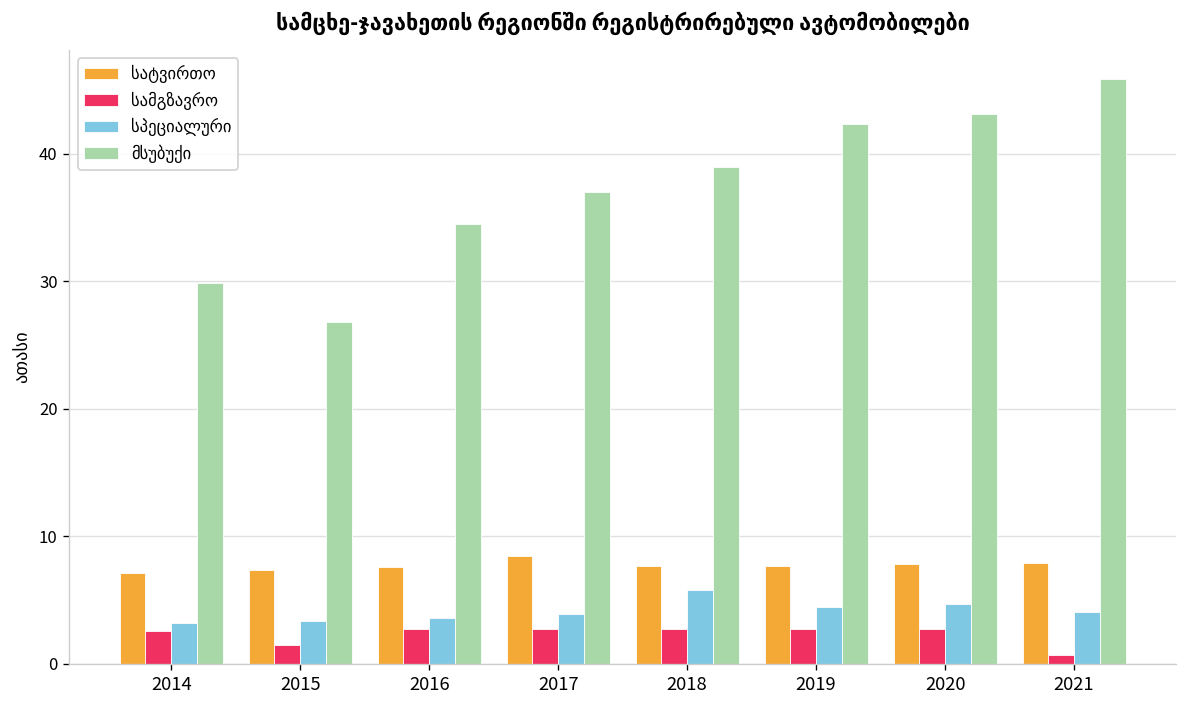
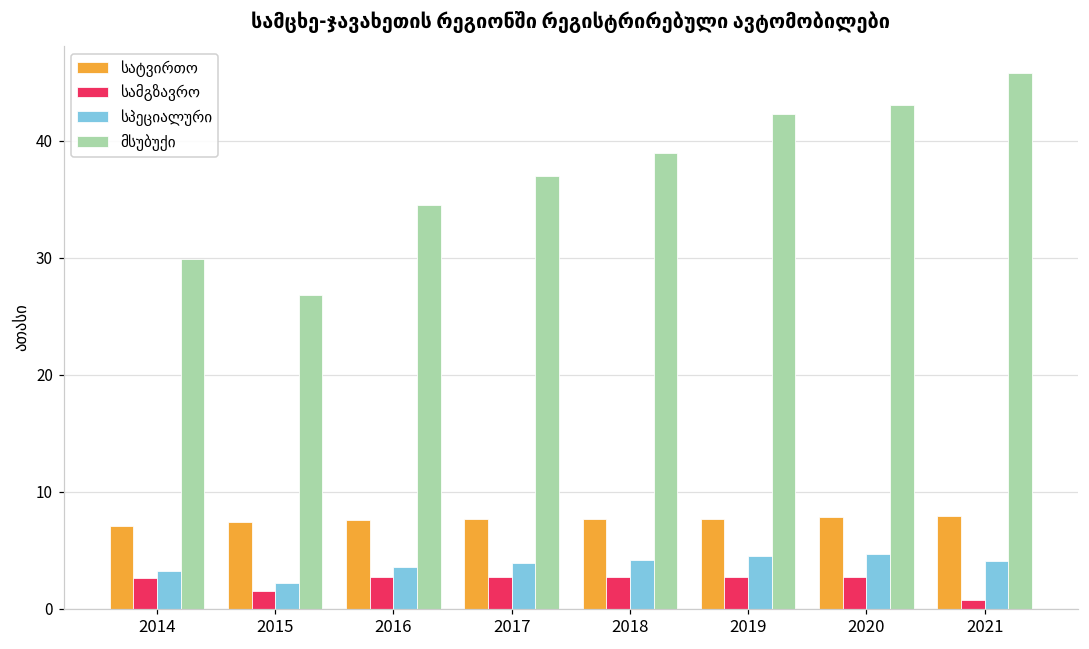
სპეციალური, 2015: 3.4 -> 2.2
სატვირთო, 2017: 8.5 -> 7.7
სპეციალური, 2018: 5.8 -> 4.2
